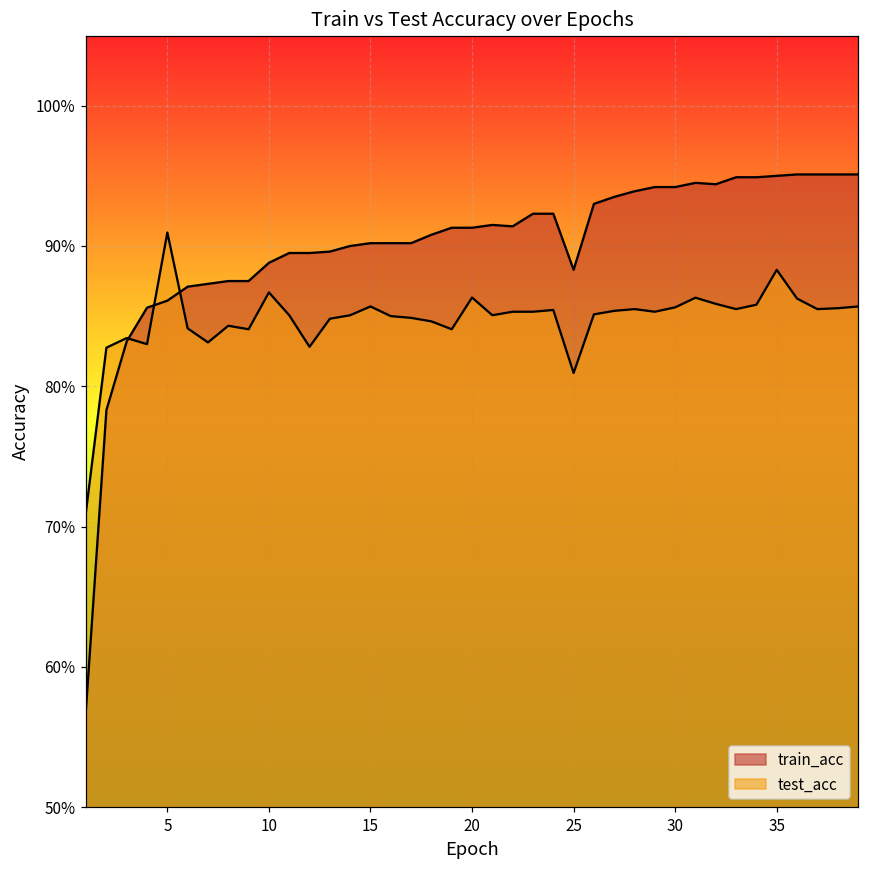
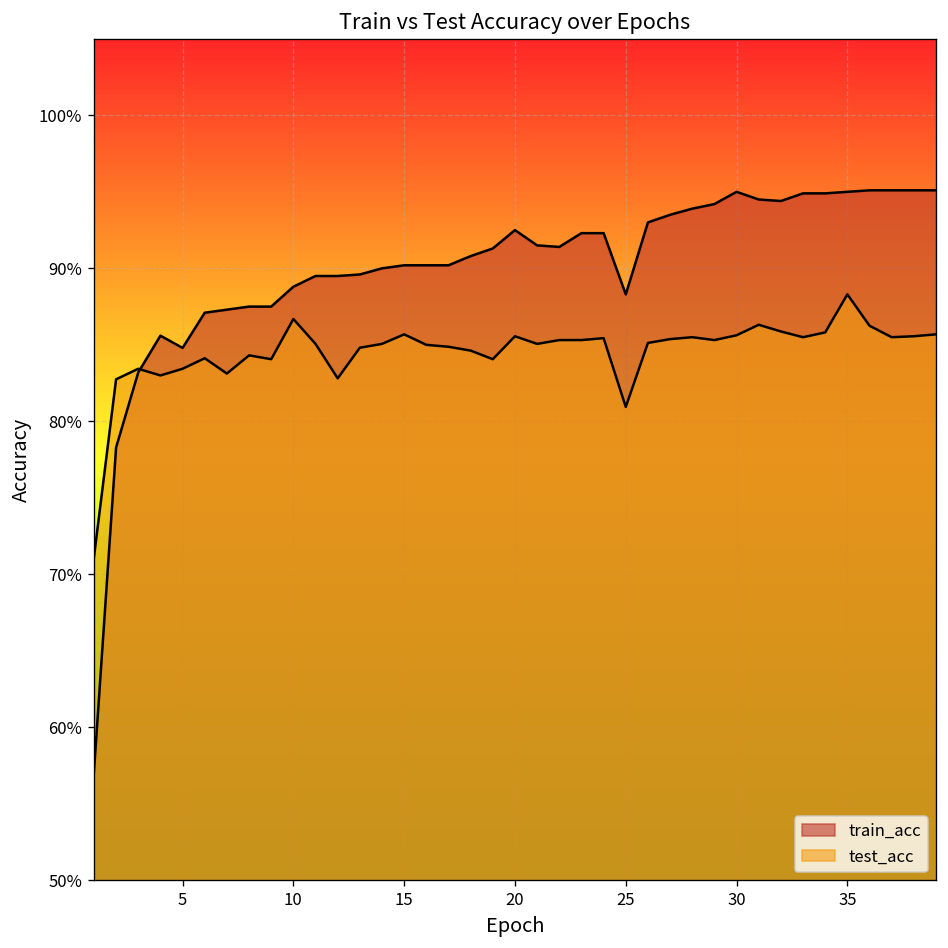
train_acc, 5: 86.1% -> 84.8%
test_acc, 5: 91.0% -> 83.4%
train_acc, 20: 91.3% -> 92.5%
test_acc, 20: 86.3% -> 85.6%
train_acc, 30: 94.2% -> 95.0%
